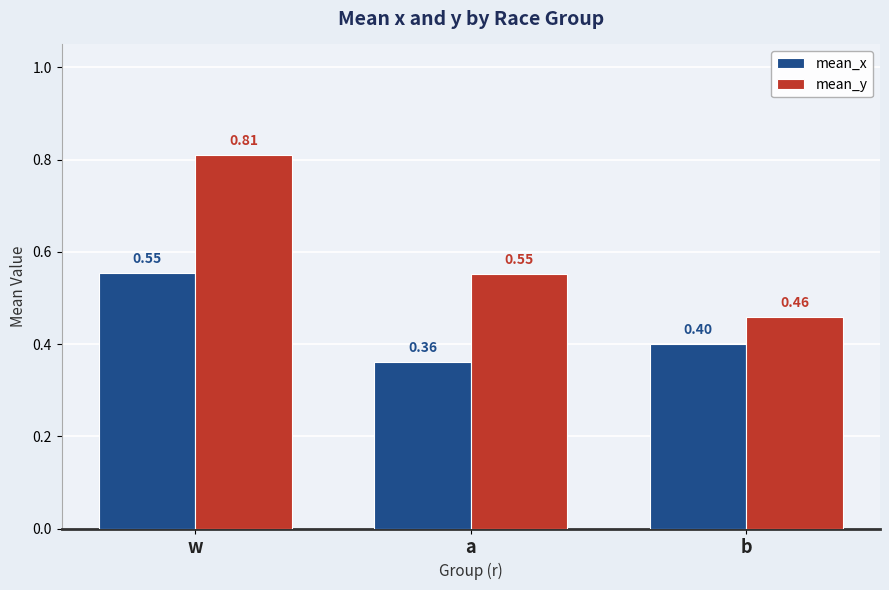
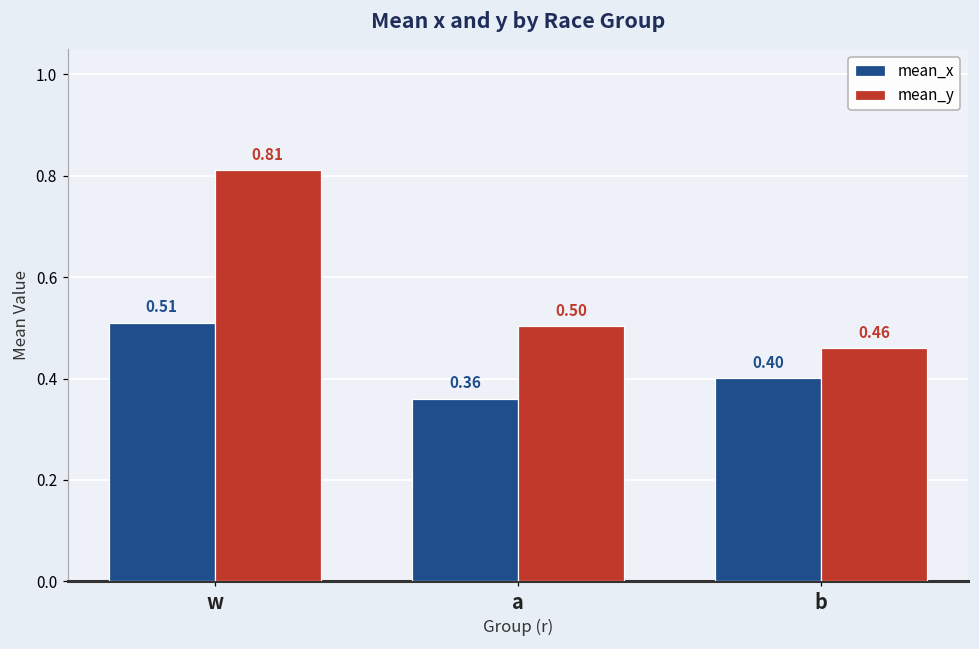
mean_x, w: 0.55 -> 0.51
mean_y, a: 0.55 -> 0.50
